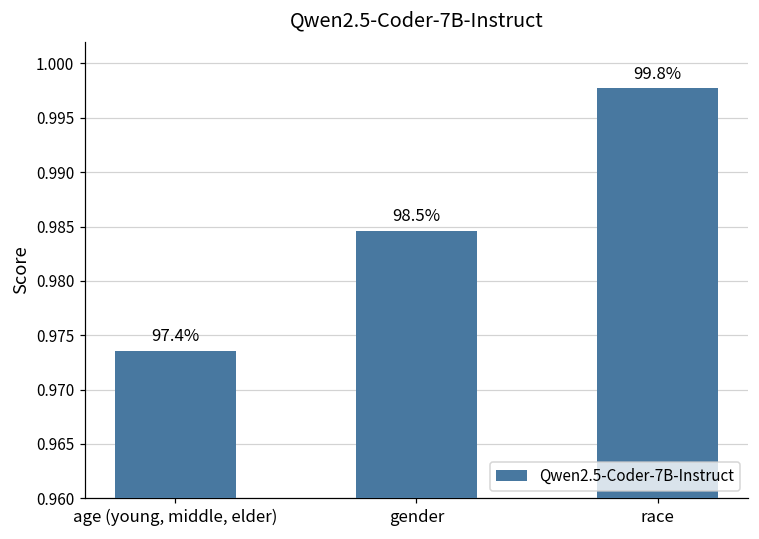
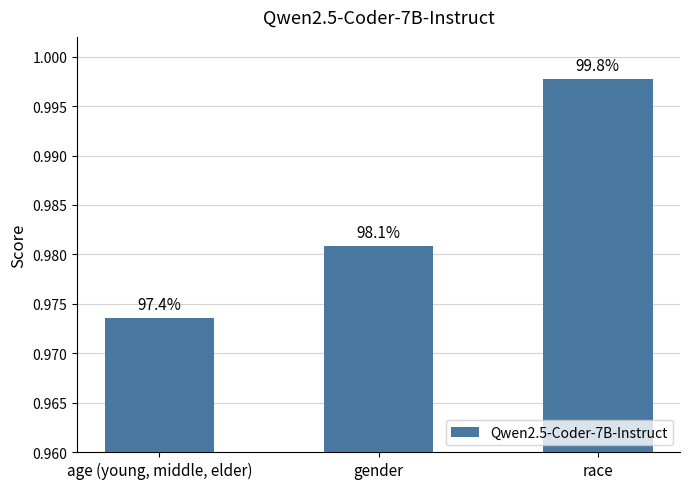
gender: 98.5% -> 98.1%
